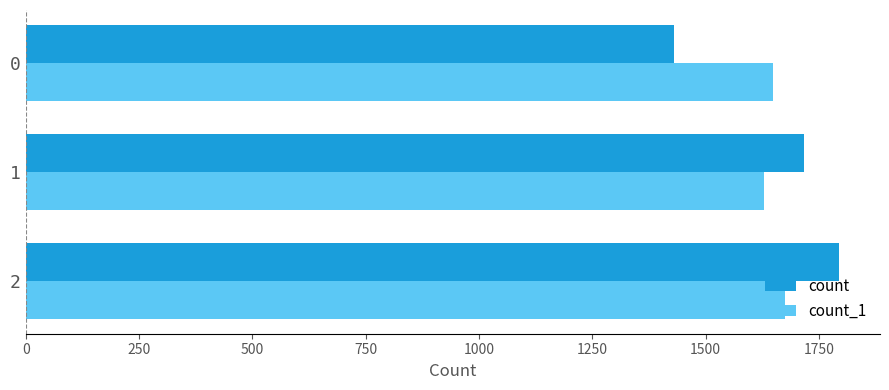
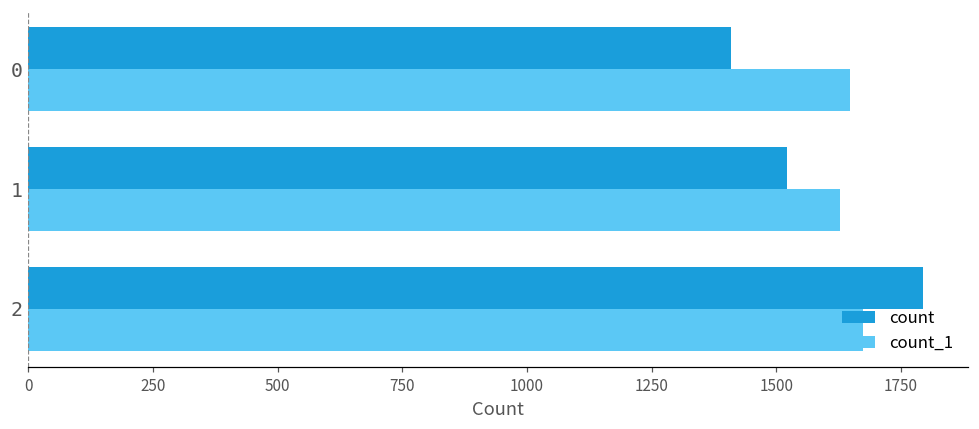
count, 0: 1430 -> 1410
count, 1: 1720 -> 1520
